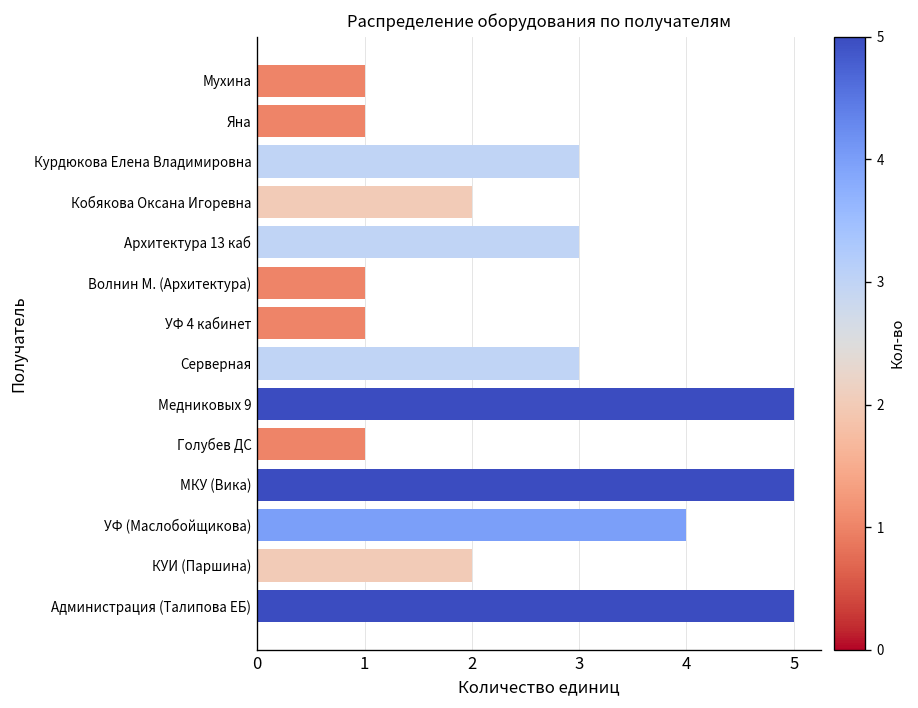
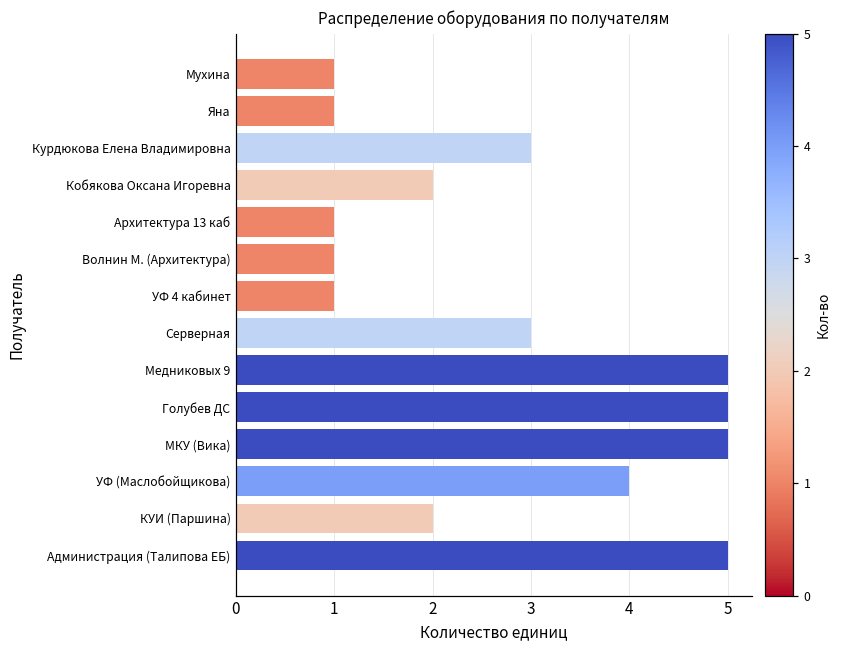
Архитектура 13 каб: 3 -> 1
Голубев ДС: 1 -> 5
